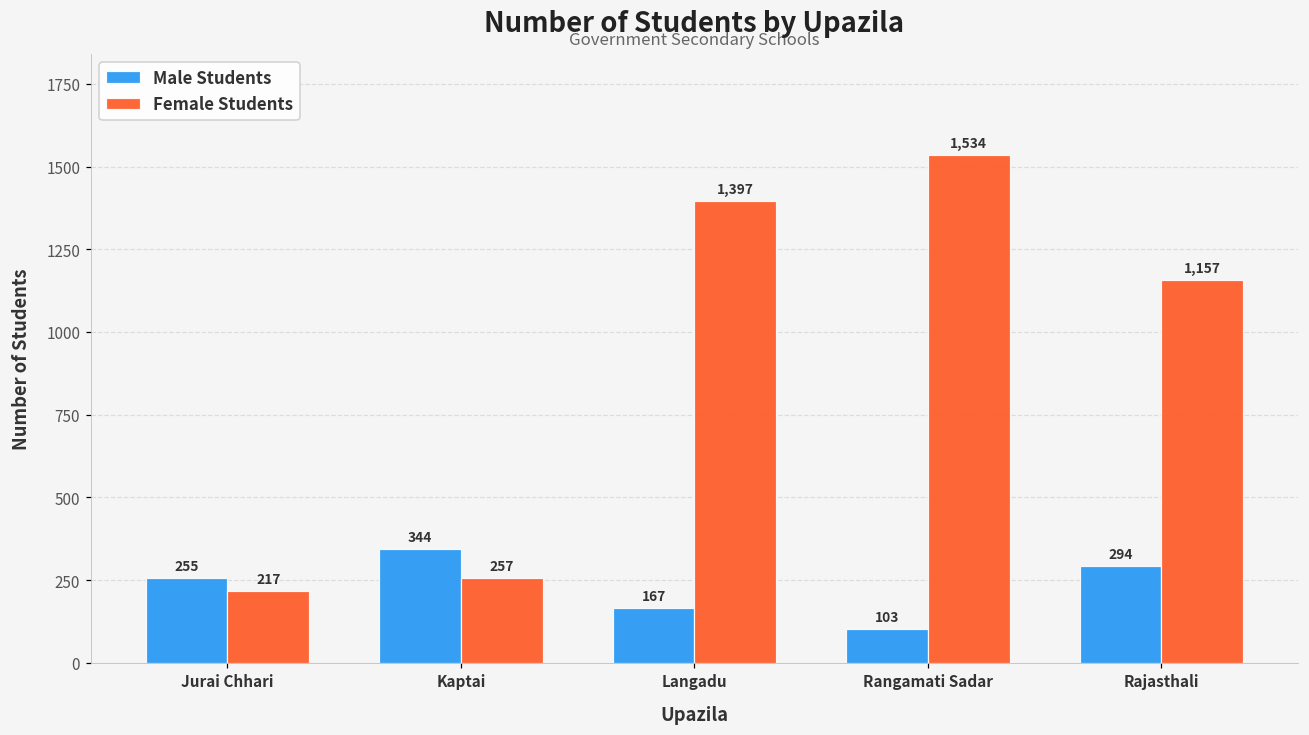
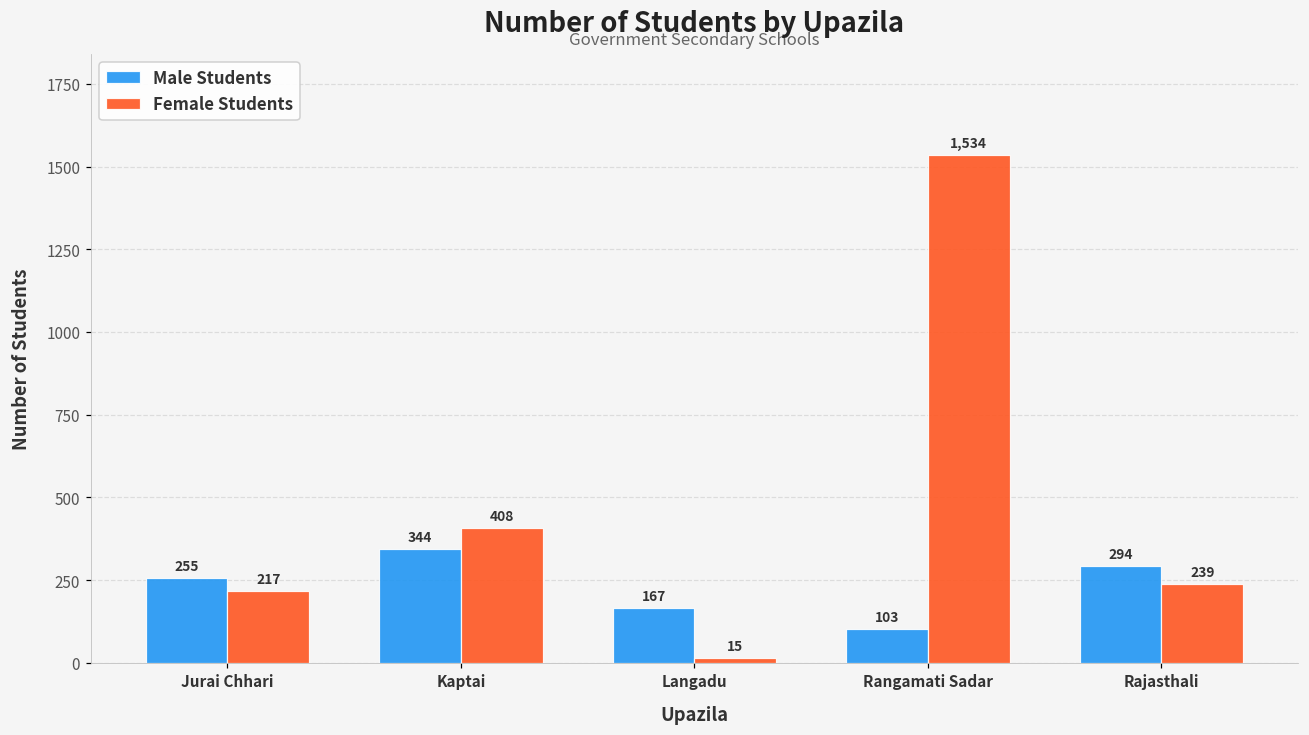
Female Students, Kaptai: 257 -> 408
Female Students, Langadu: 1,397 -> 15
Female Students, Rajasthali: 1,157 -> 239
